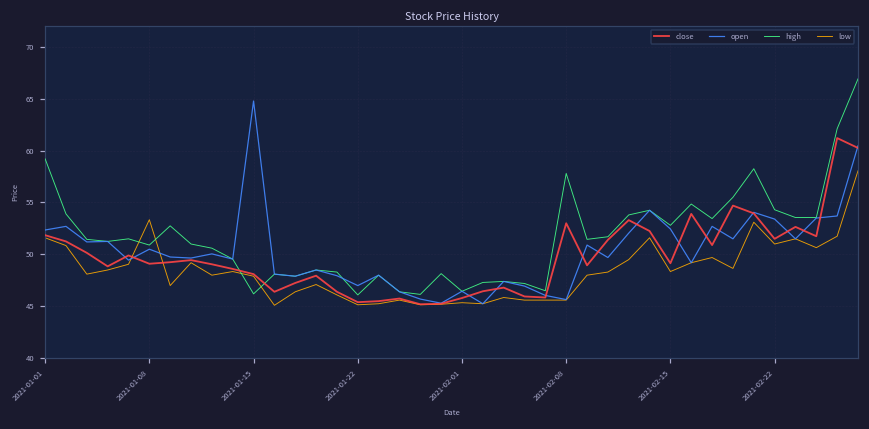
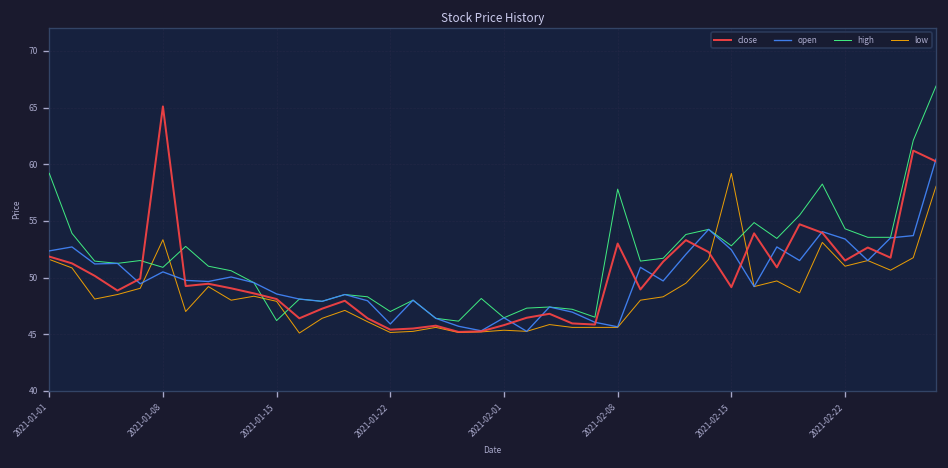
close, 2021-01-08: 49 -> 65
open, 2021-01-15: 65 -> 49
open, 2021-01-22: 47 -> 46
high, 2021-01-22: 46 -> 47
low, 2021-02-15: 48 -> 59
